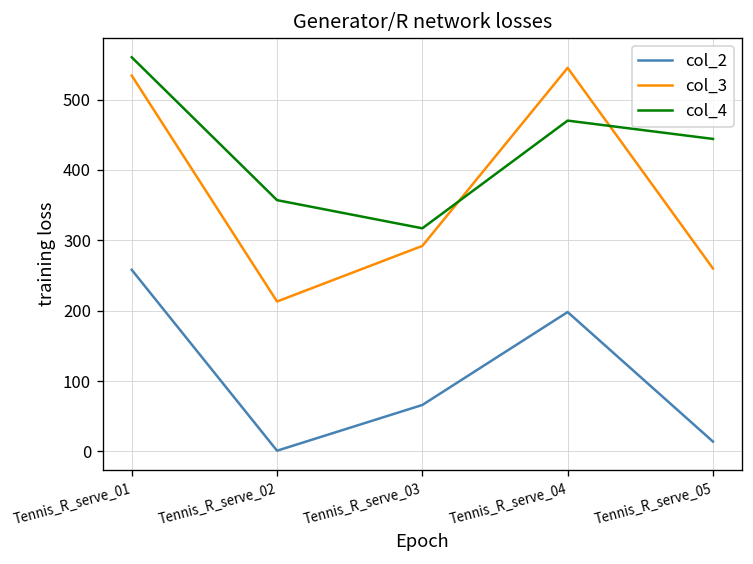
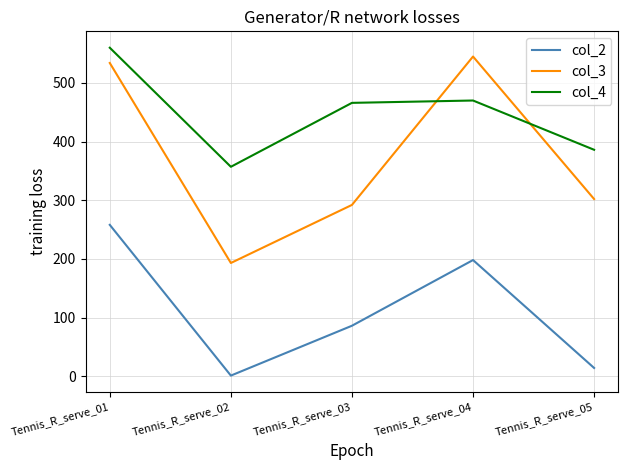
col_3, Tennis_R_serve_02: 210 -> 190
col_2, Tennis_R_serve_03: 70 -> 90
col_4, Tennis_R_serve_03: 320 -> 470
col_3, Tennis_R_serve_05: 260 -> 300
col_4, Tennis_R_serve_05: 440 -> 390
